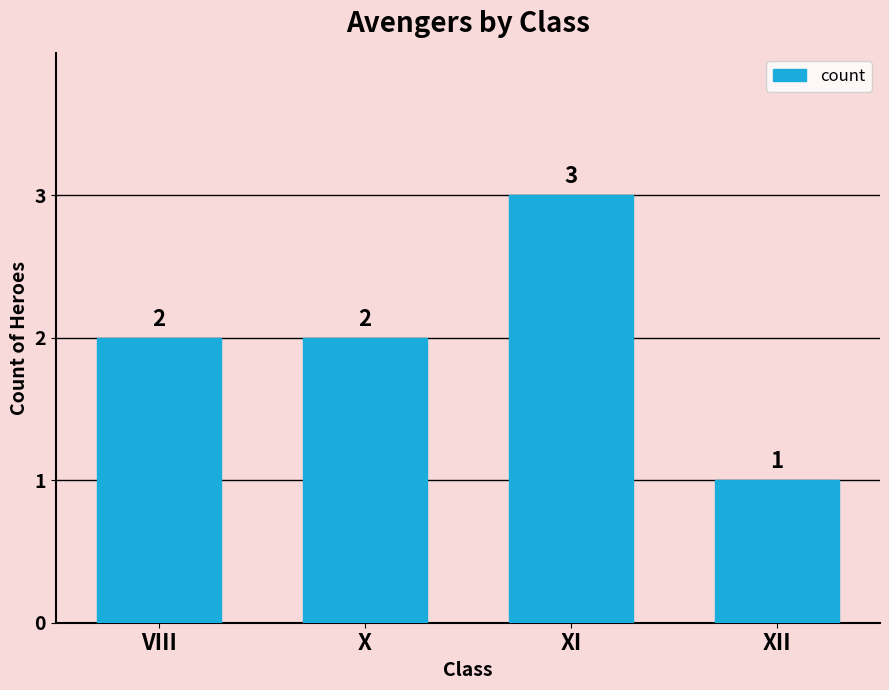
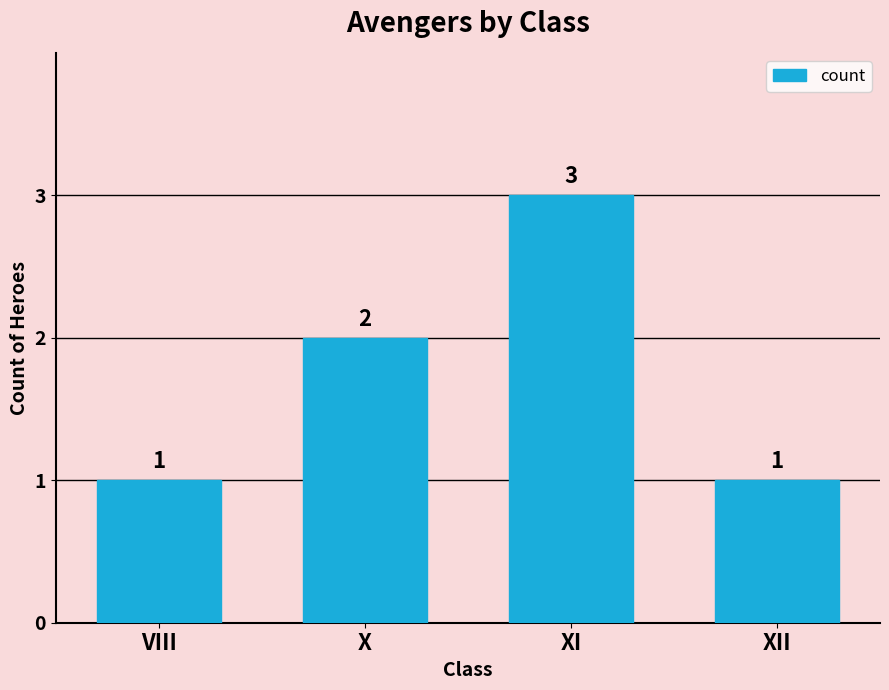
VIII: 2 -> 1
